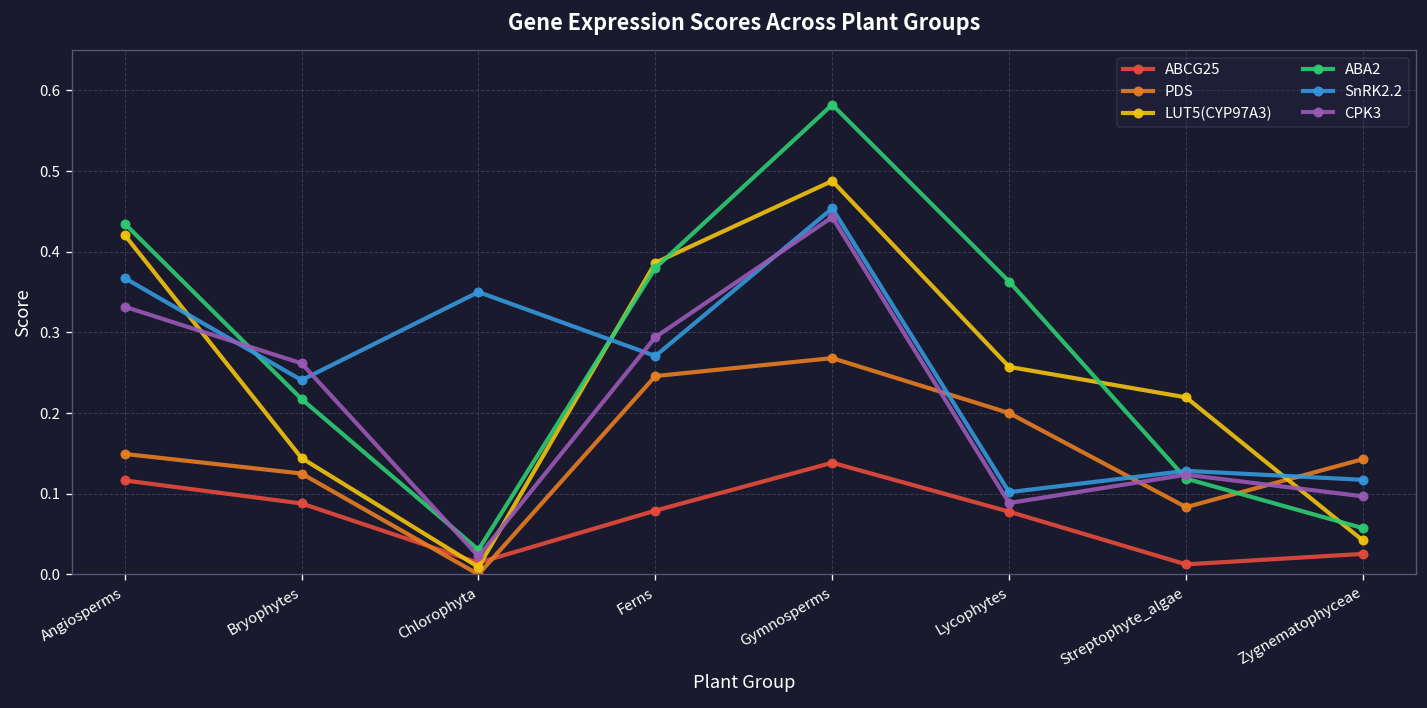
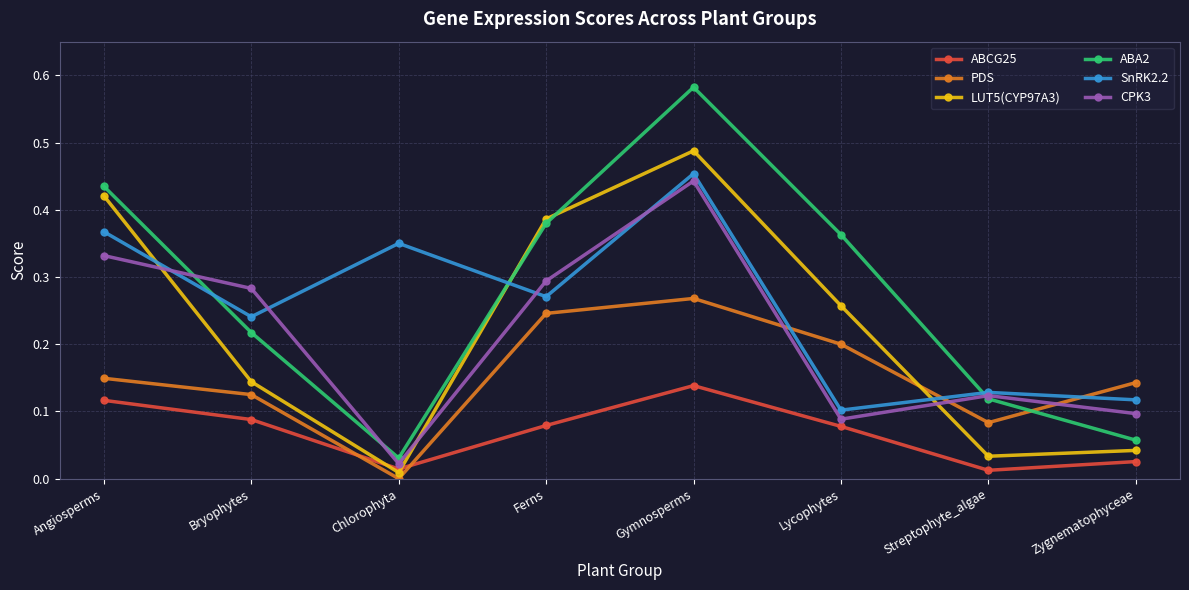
CPK3, Bryophytes: 0.26 -> 0.28
LUT5(CYP97A3), Streptophyte_algae: 0.22 -> 0.03
